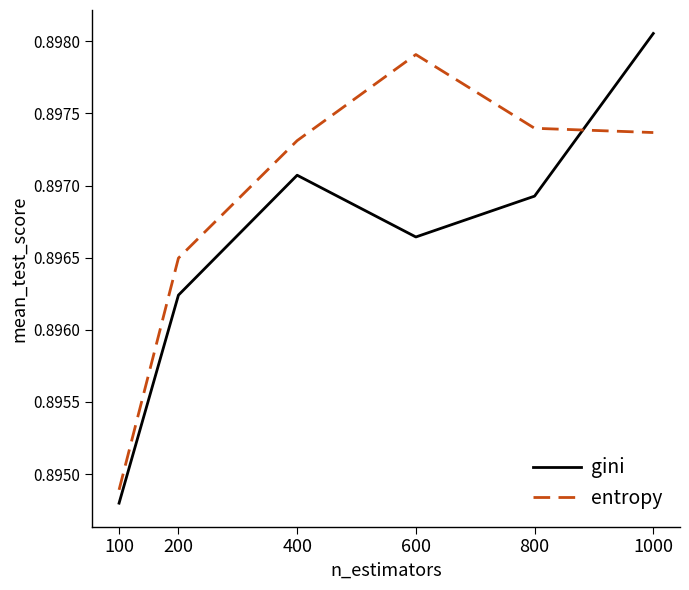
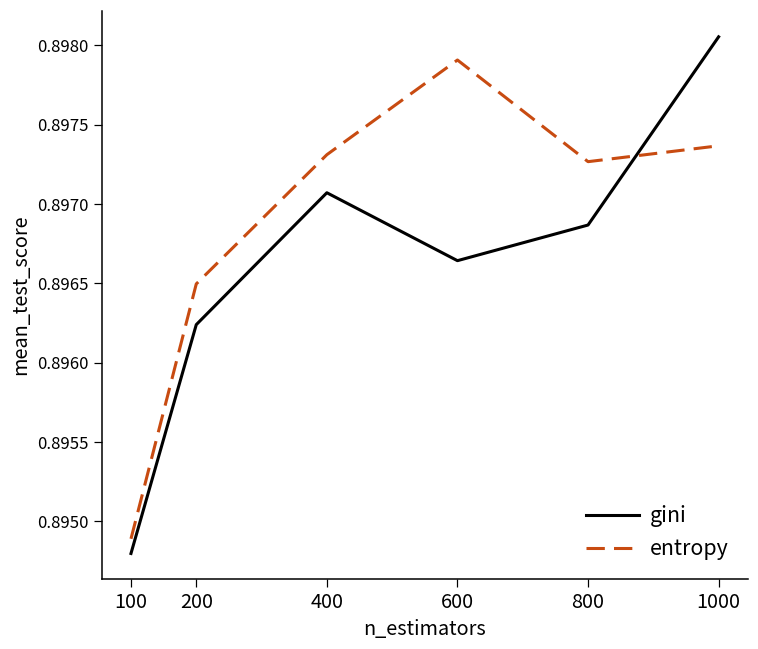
gini, 800: 0.89693 -> 0.89687
entropy, 800: 0.89740 -> 0.89727
